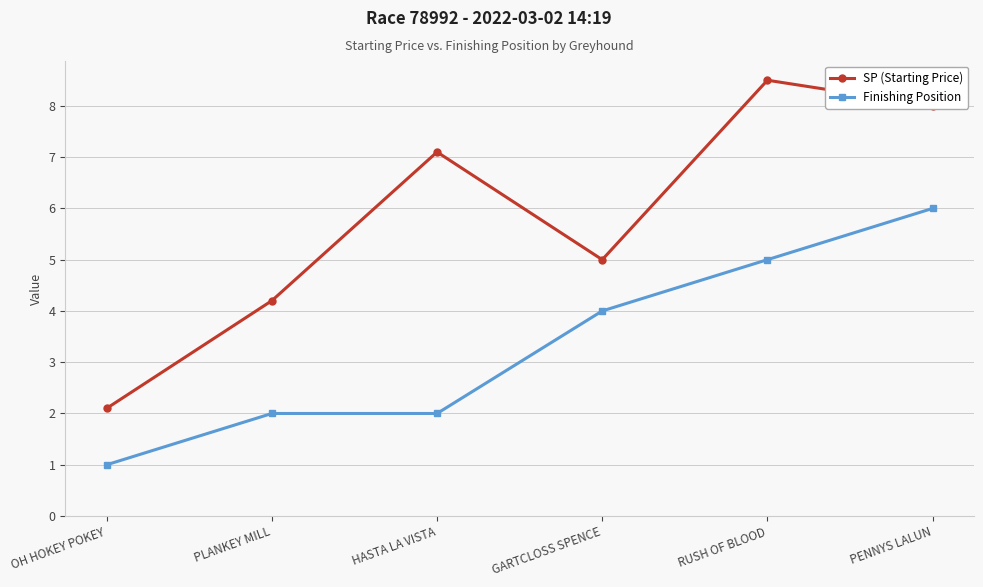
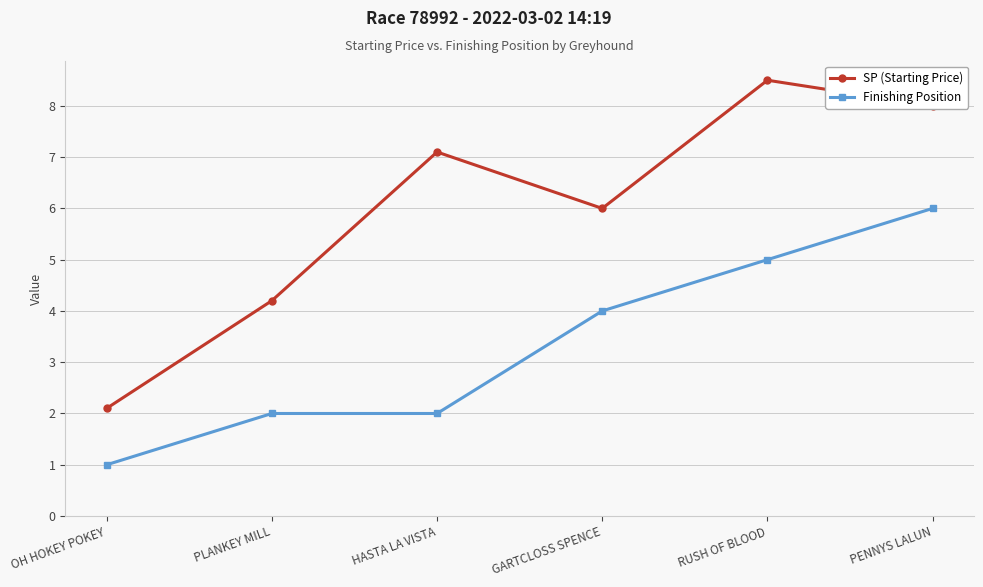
SP (Starting Price), GARTCLOSS SPENCE: 5 -> 6
